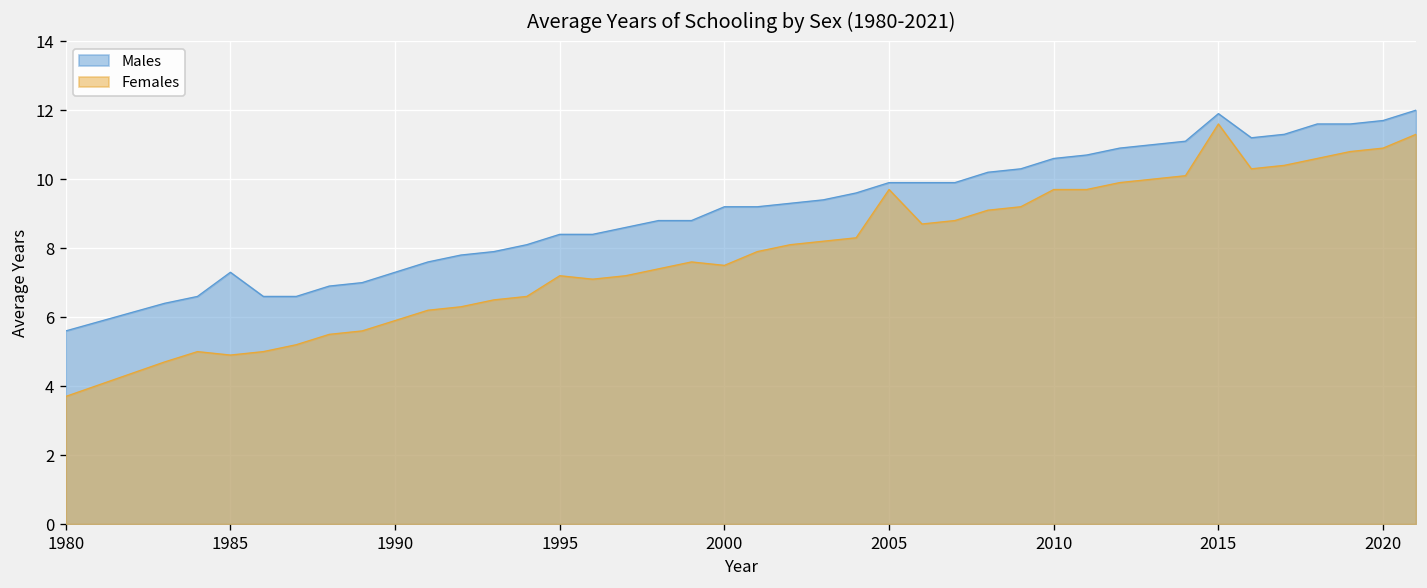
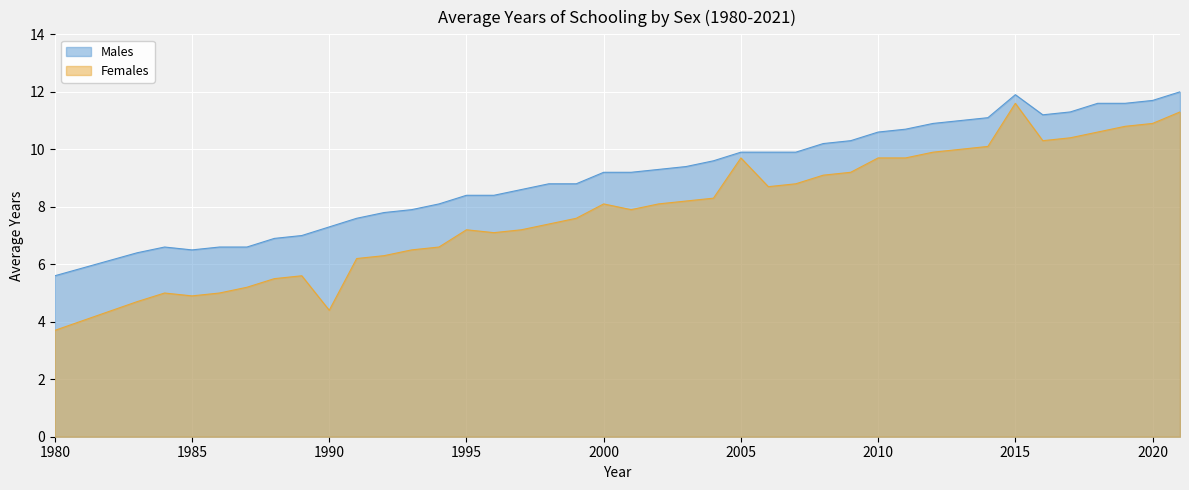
Males, 1985: 7.3 -> 6.5
Females, 1990: 5.9 -> 4.4
Females, 2000: 7.5 -> 8.1
